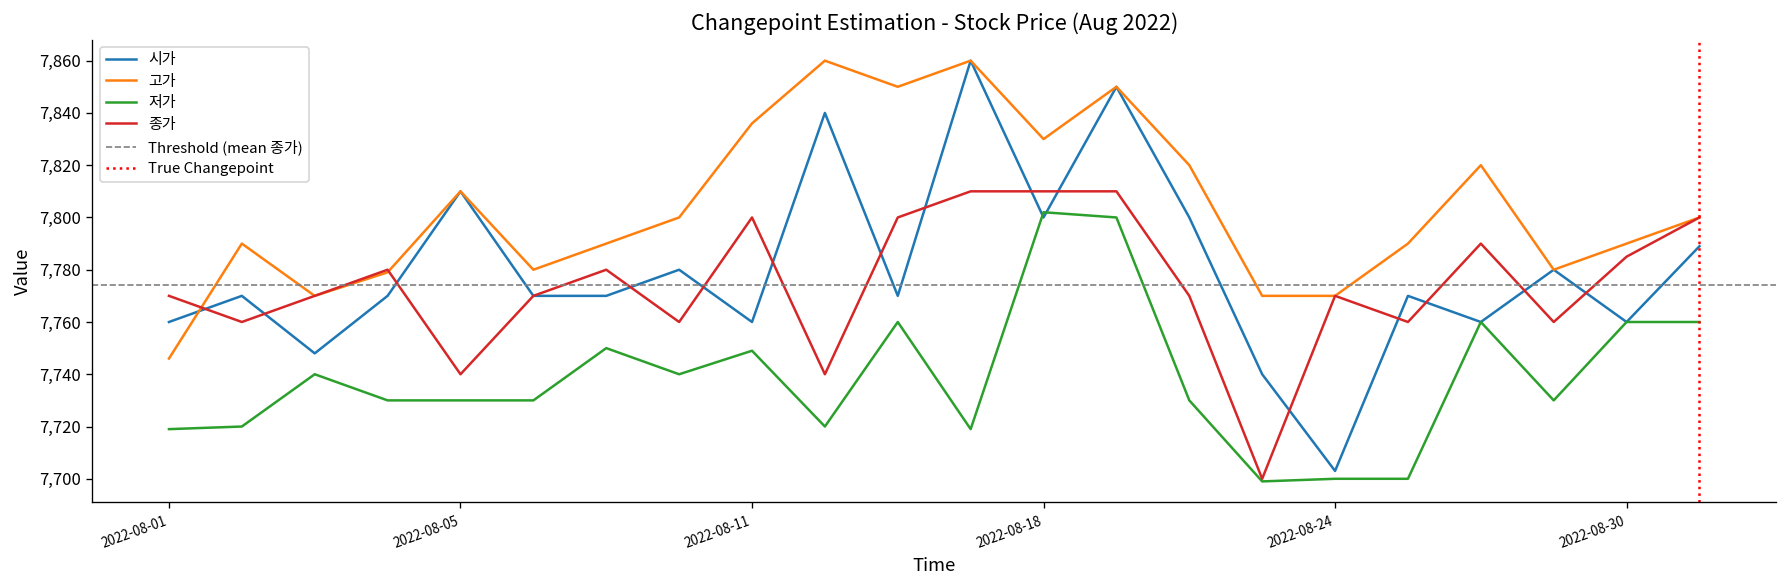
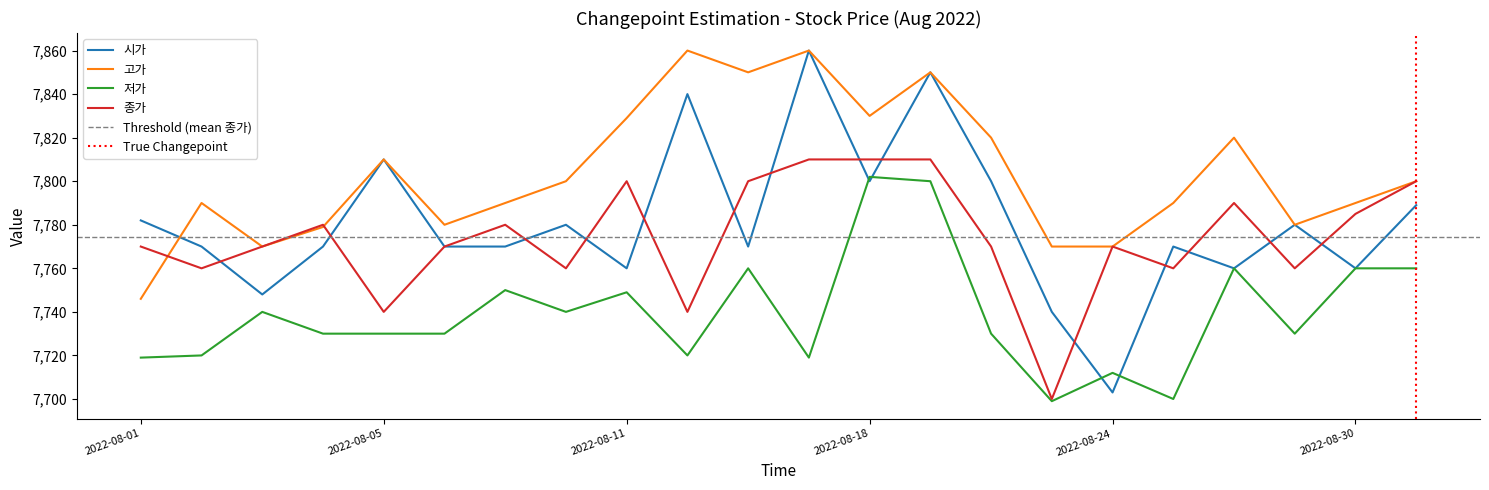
시가, 2022-08-01: 7,760 -> 7,782
고가, 2022-08-11: 7,836 -> 7,829
저가, 2022-08-24: 7,700 -> 7,712
